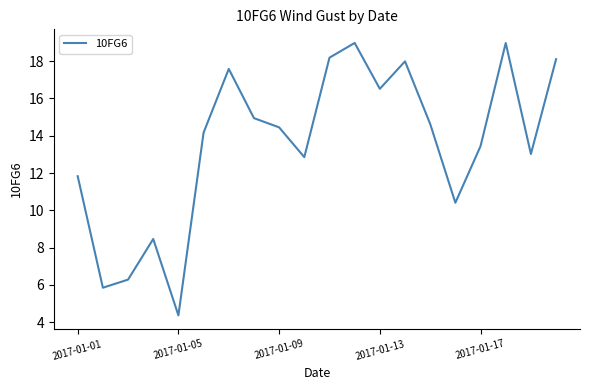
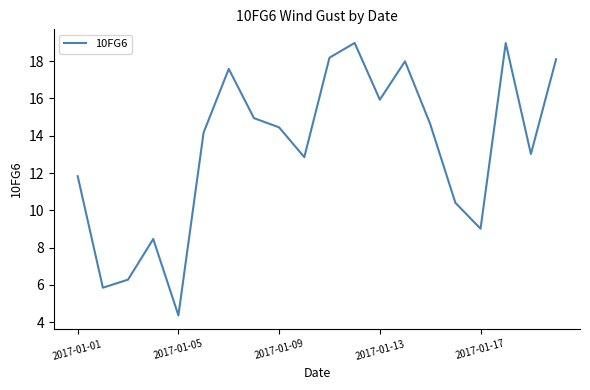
2017-01-13: 16.5 -> 15.9
2017-01-17: 13.4 -> 9.0
